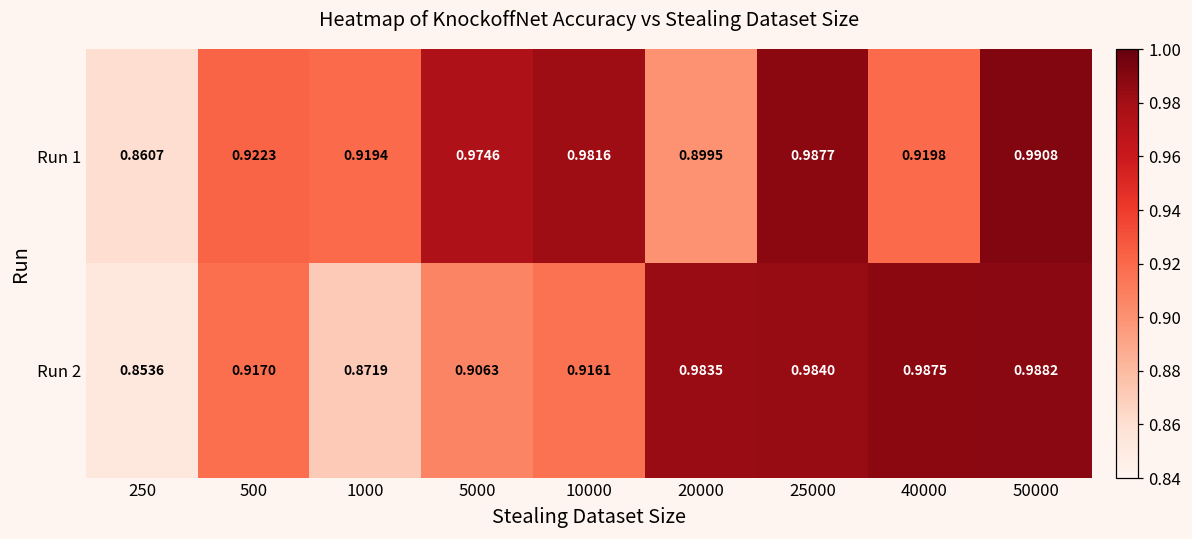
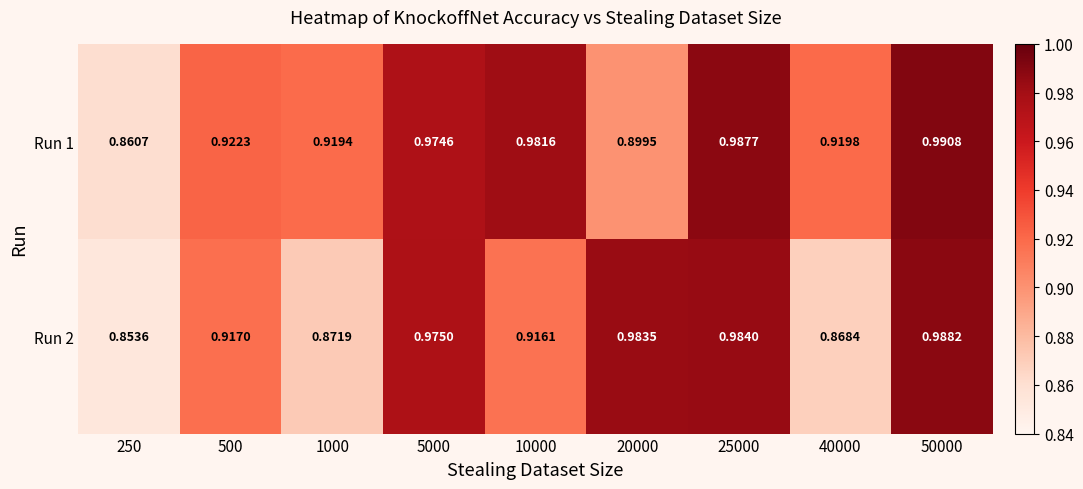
Run 2, 5000: 0.9063 -> 0.9750
Run 2, 40000: 0.9875 -> 0.8684
